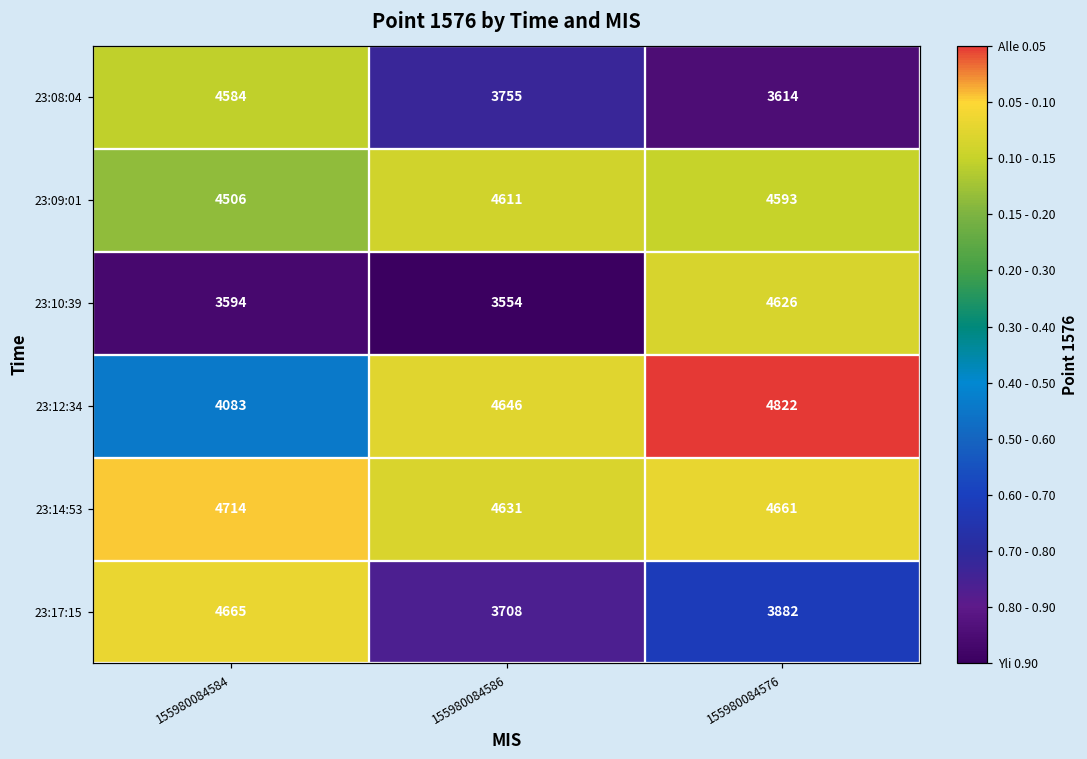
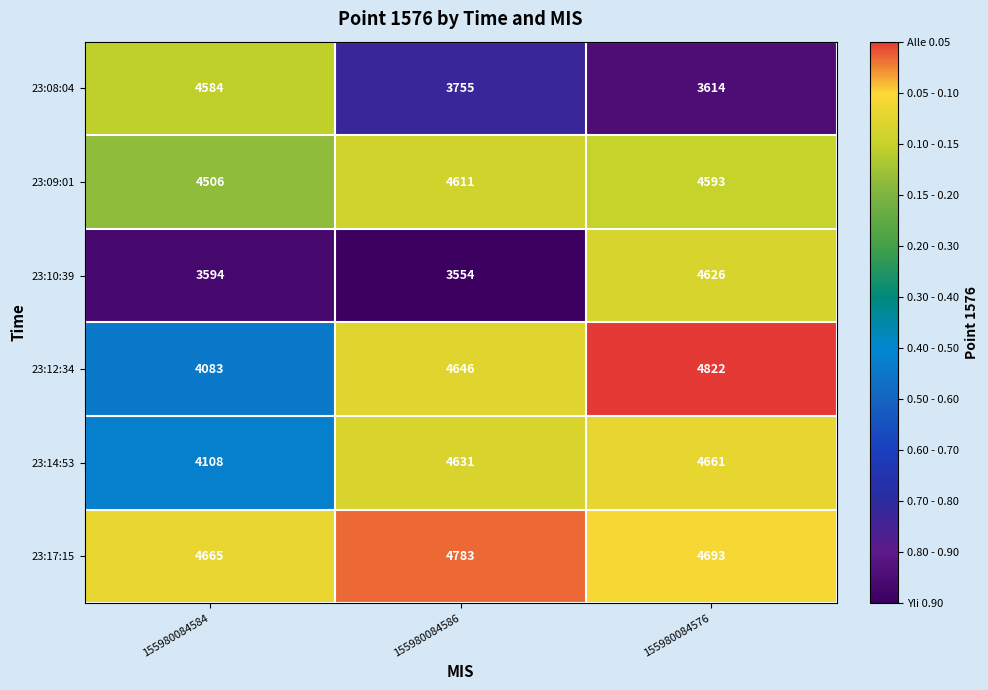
23:14:53, 155980084584: 4714 -> 4108
23:17:15, 155980084586: 3708 -> 4783
23:17:15, 155980084576: 3882 -> 4693
